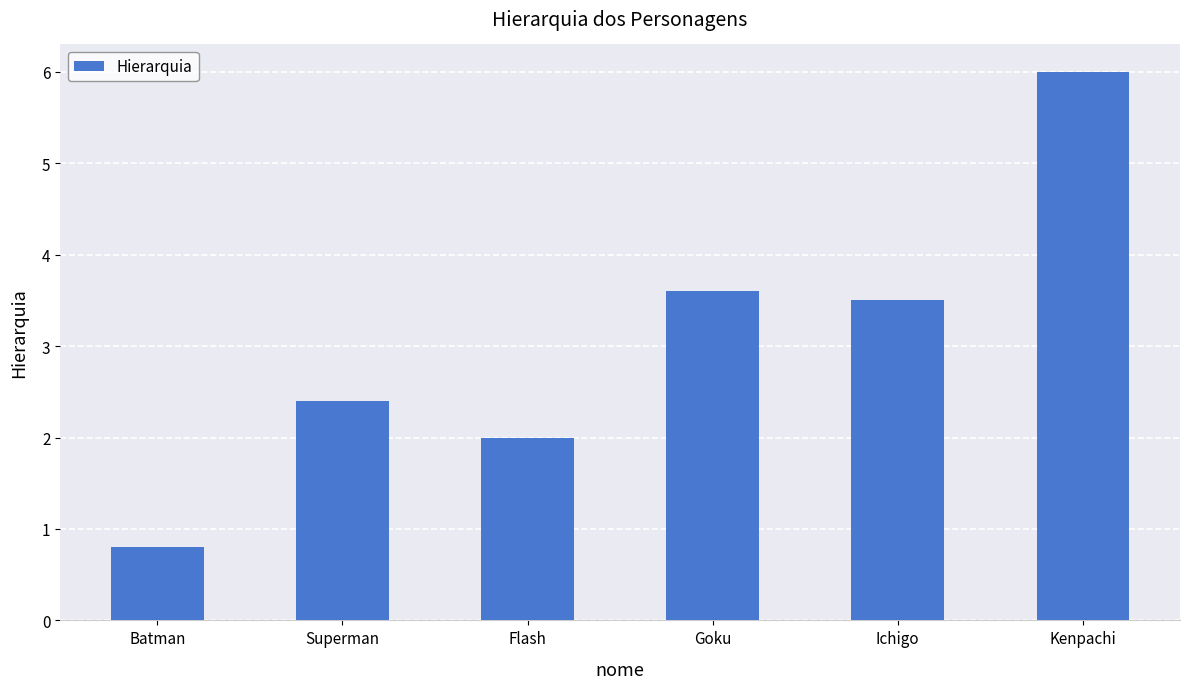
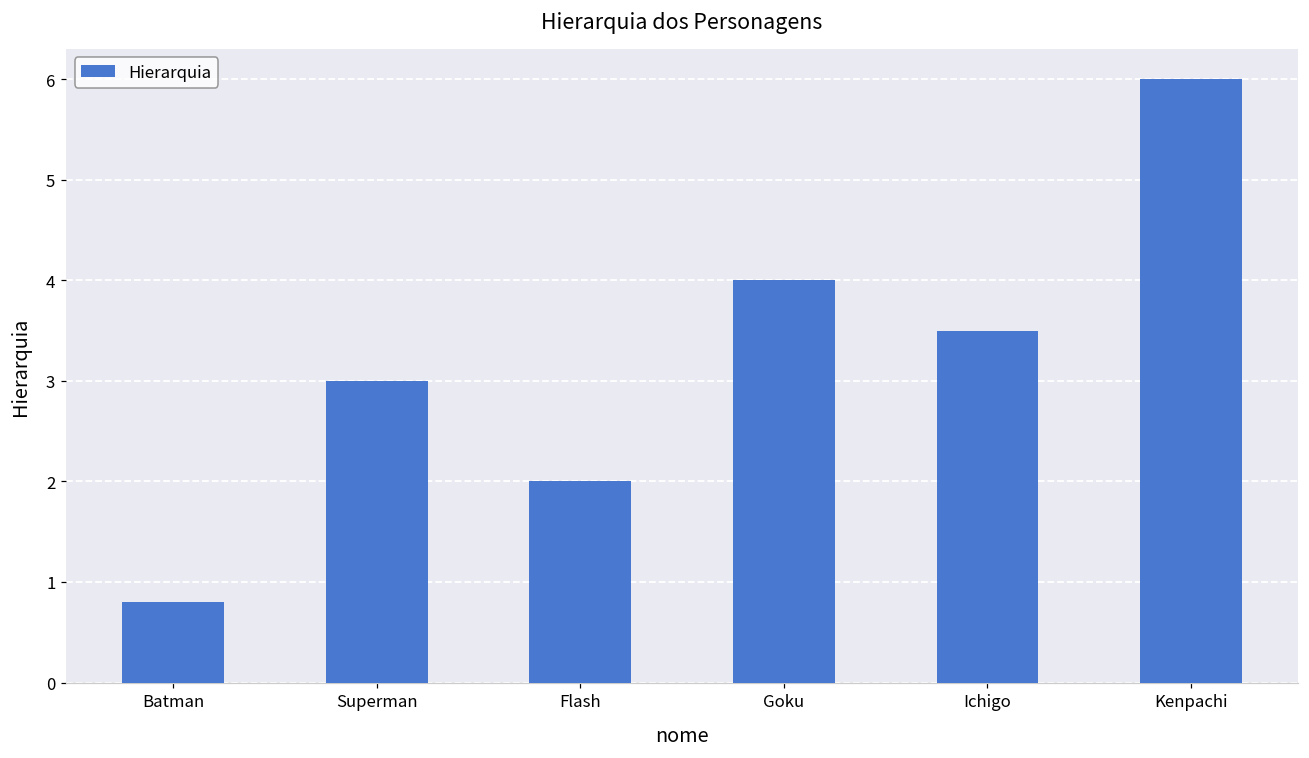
Superman: 2.4 -> 3.0
Goku: 3.6 -> 4.0
